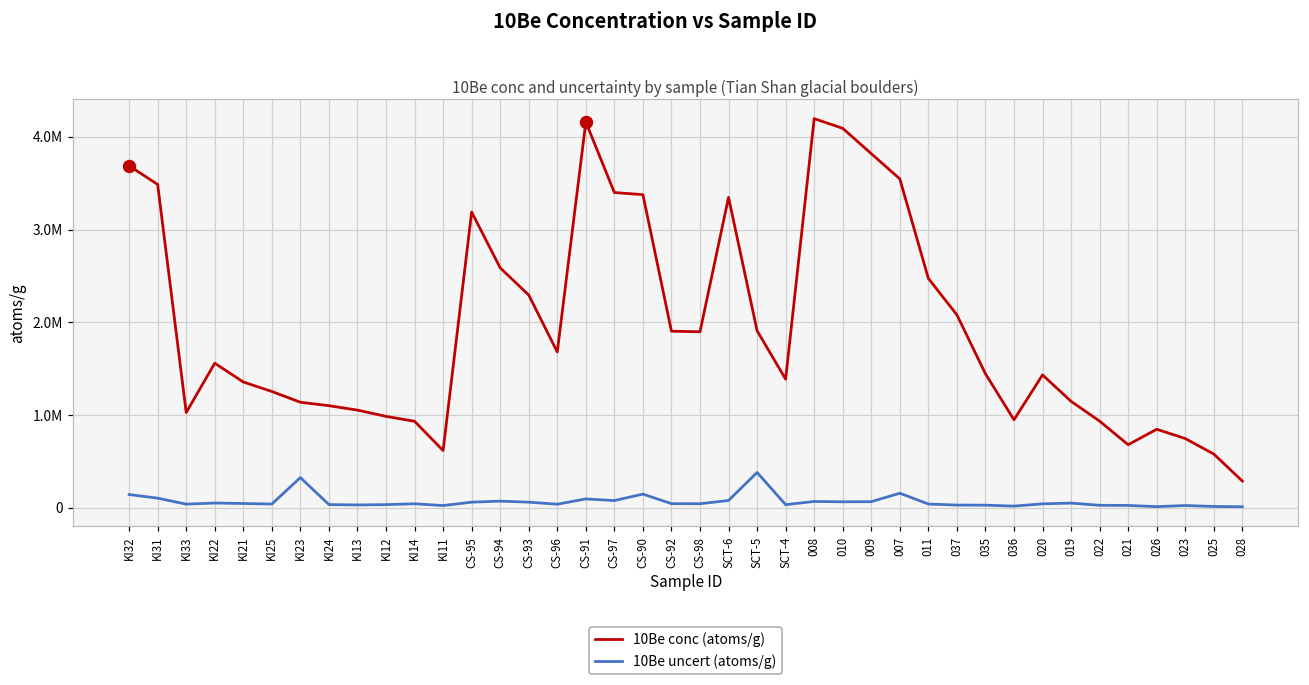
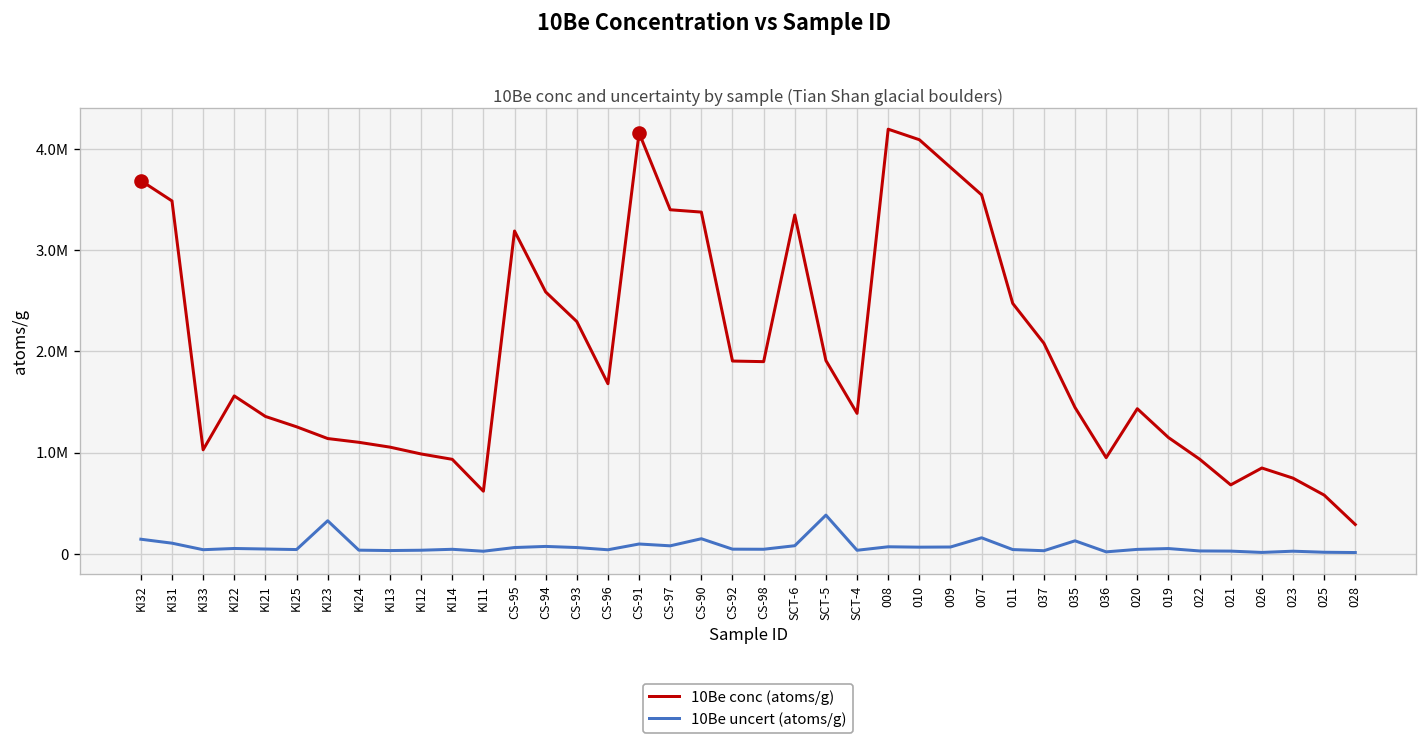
10Be uncert (atoms/g), 035: 0 -> 100000
